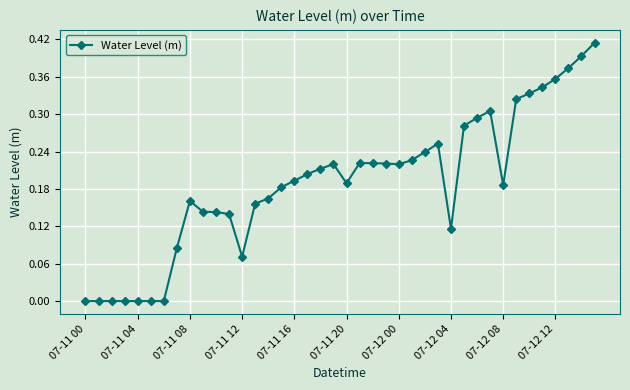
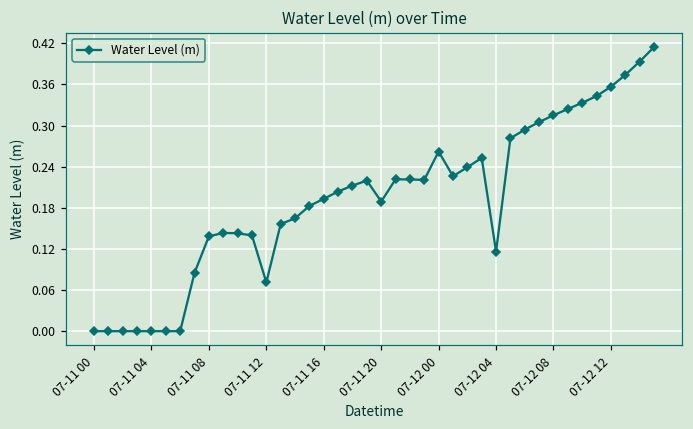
07-11 08: 0.16 -> 0.14
07-12 00: 0.22 -> 0.26
07-12 08: 0.19 -> 0.32
